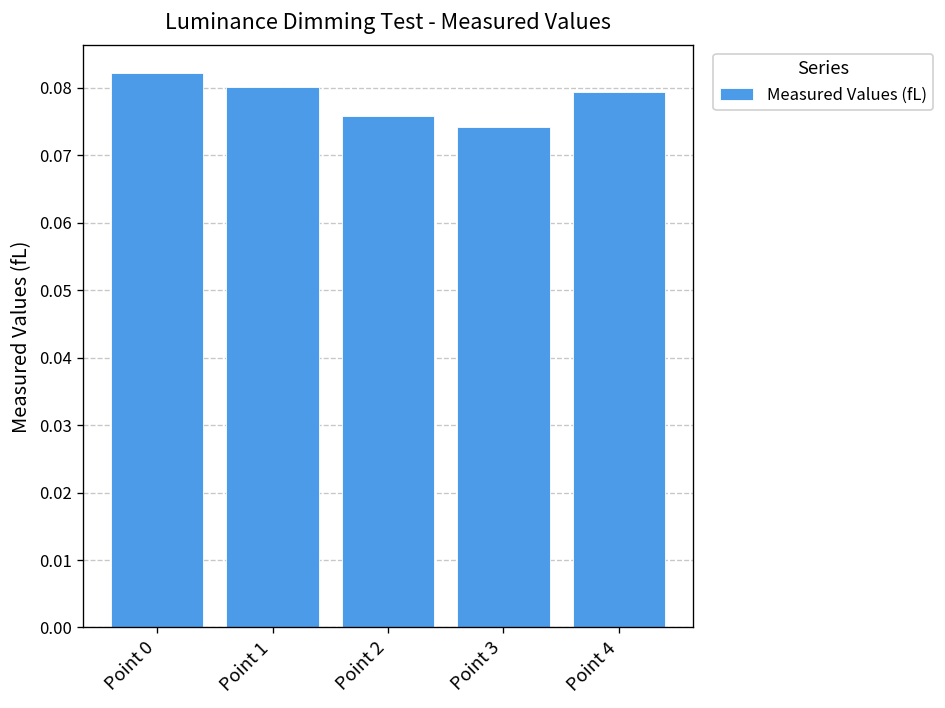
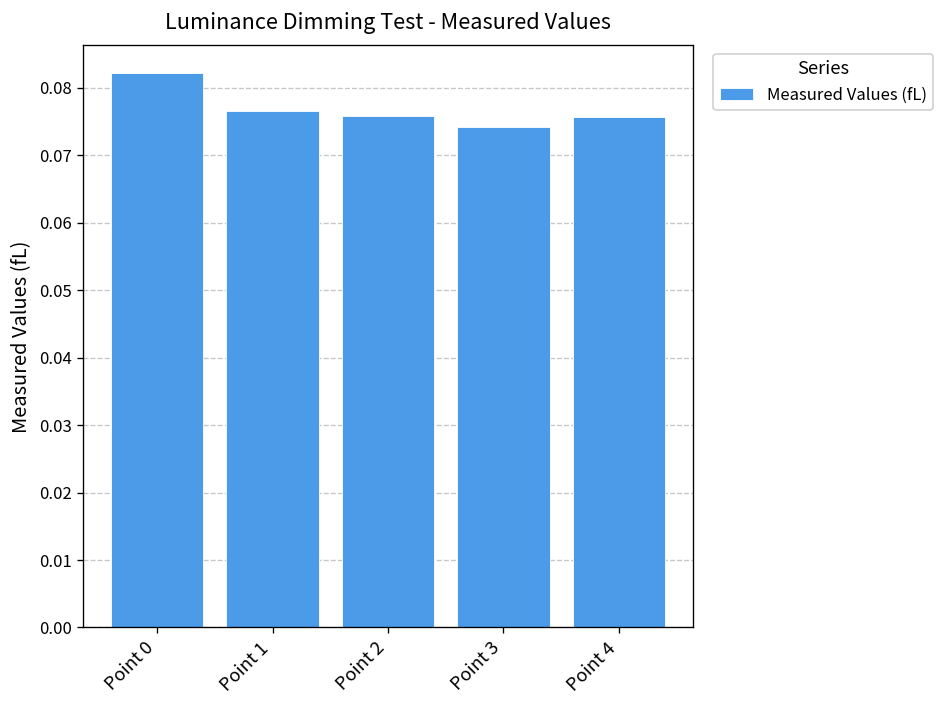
Point 1: 0.080 -> 0.077
Point 4: 0.079 -> 0.076
